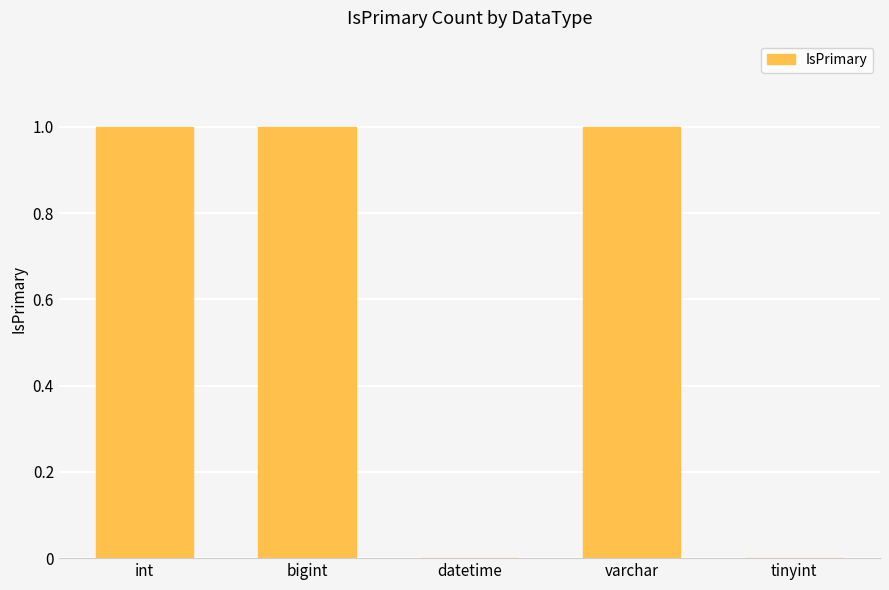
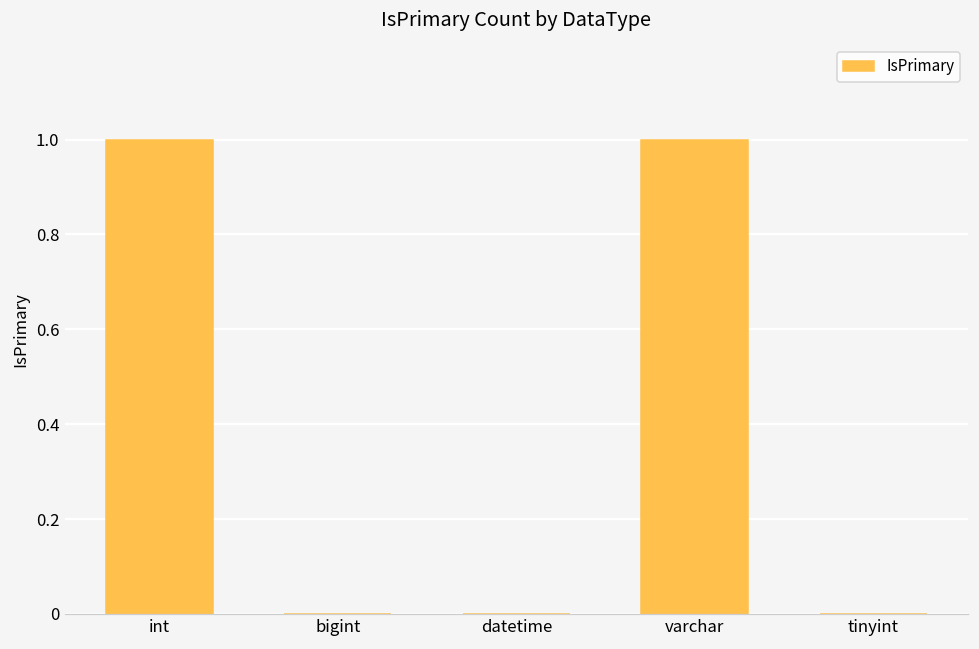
bigint: 1 -> 0
